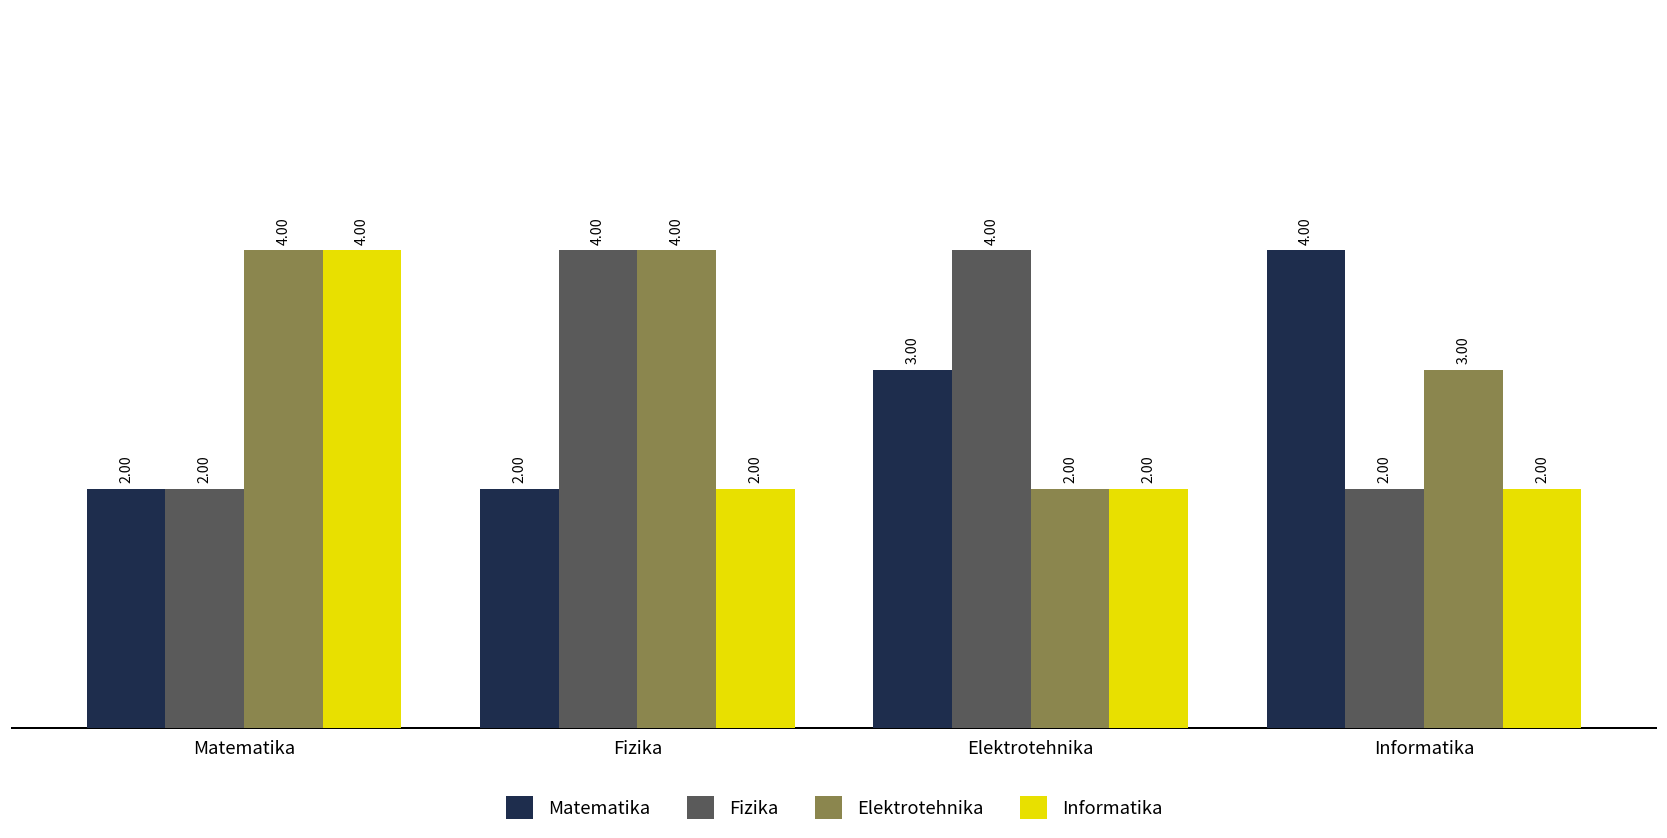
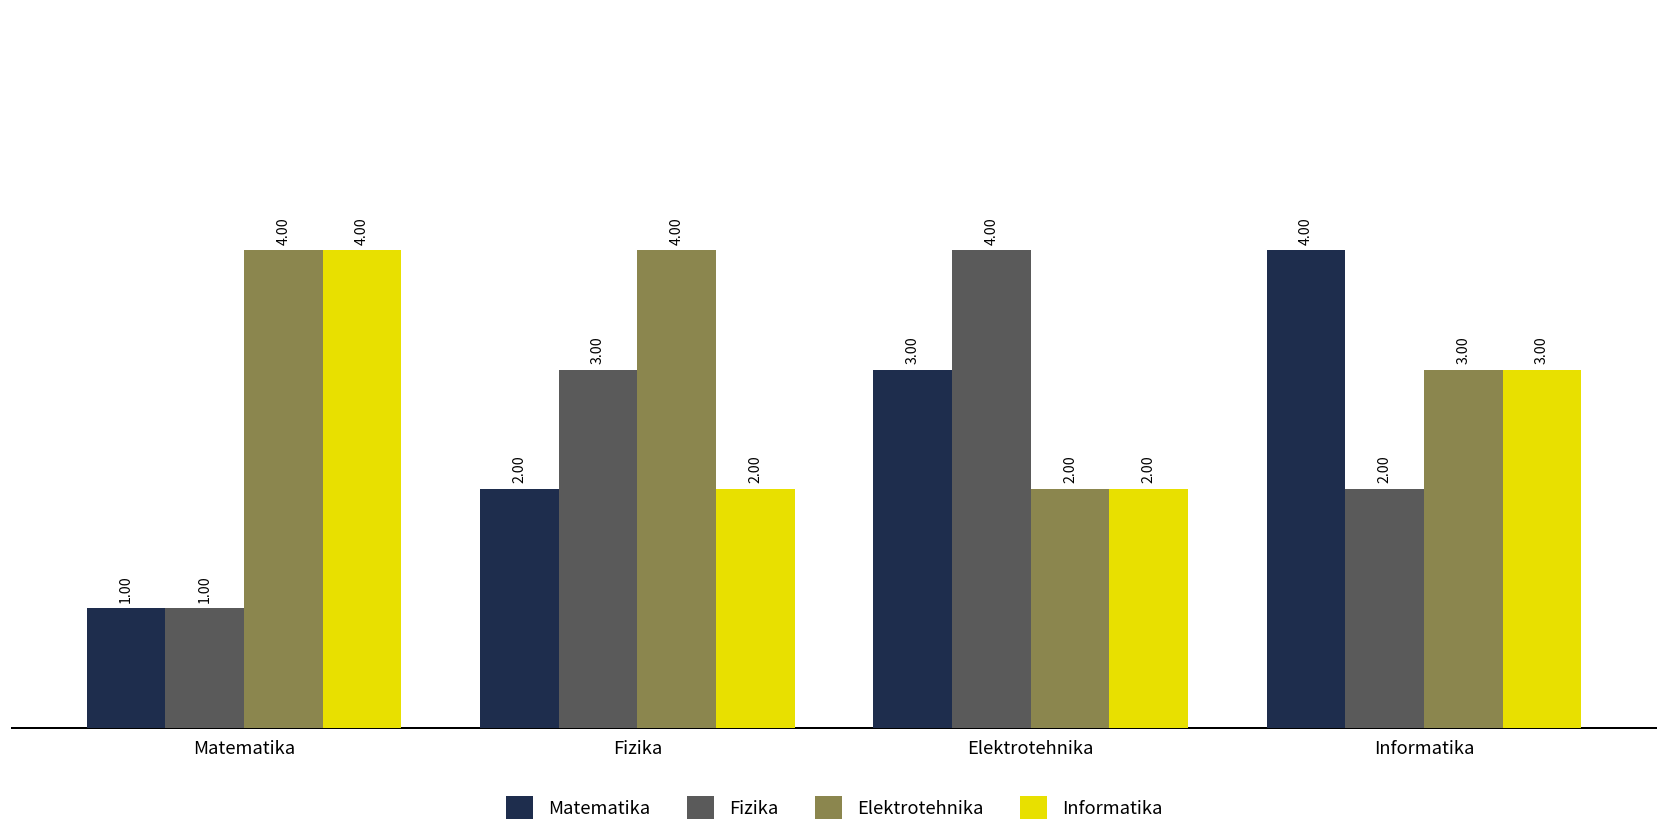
Matematika, Matematika: 2.00 -> 1.00
Fizika, Matematika: 2.00 -> 1.00
Fizika, Fizika: 4.00 -> 3.00
Informatika, Informatika: 2.00 -> 3.00
